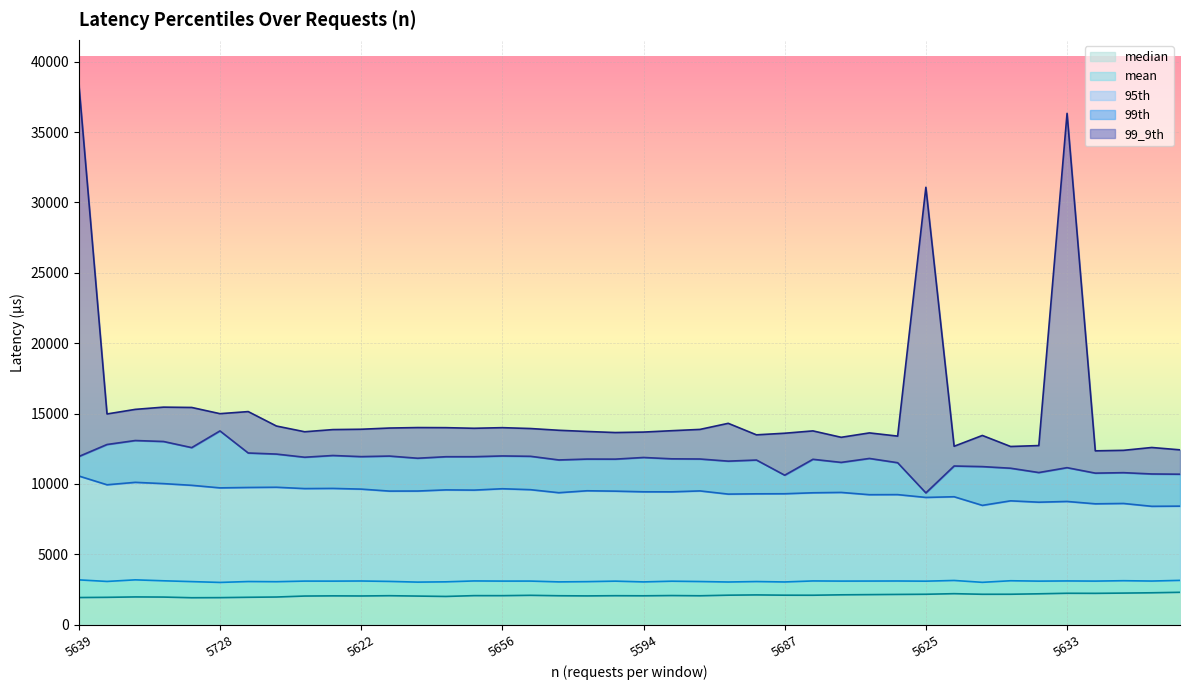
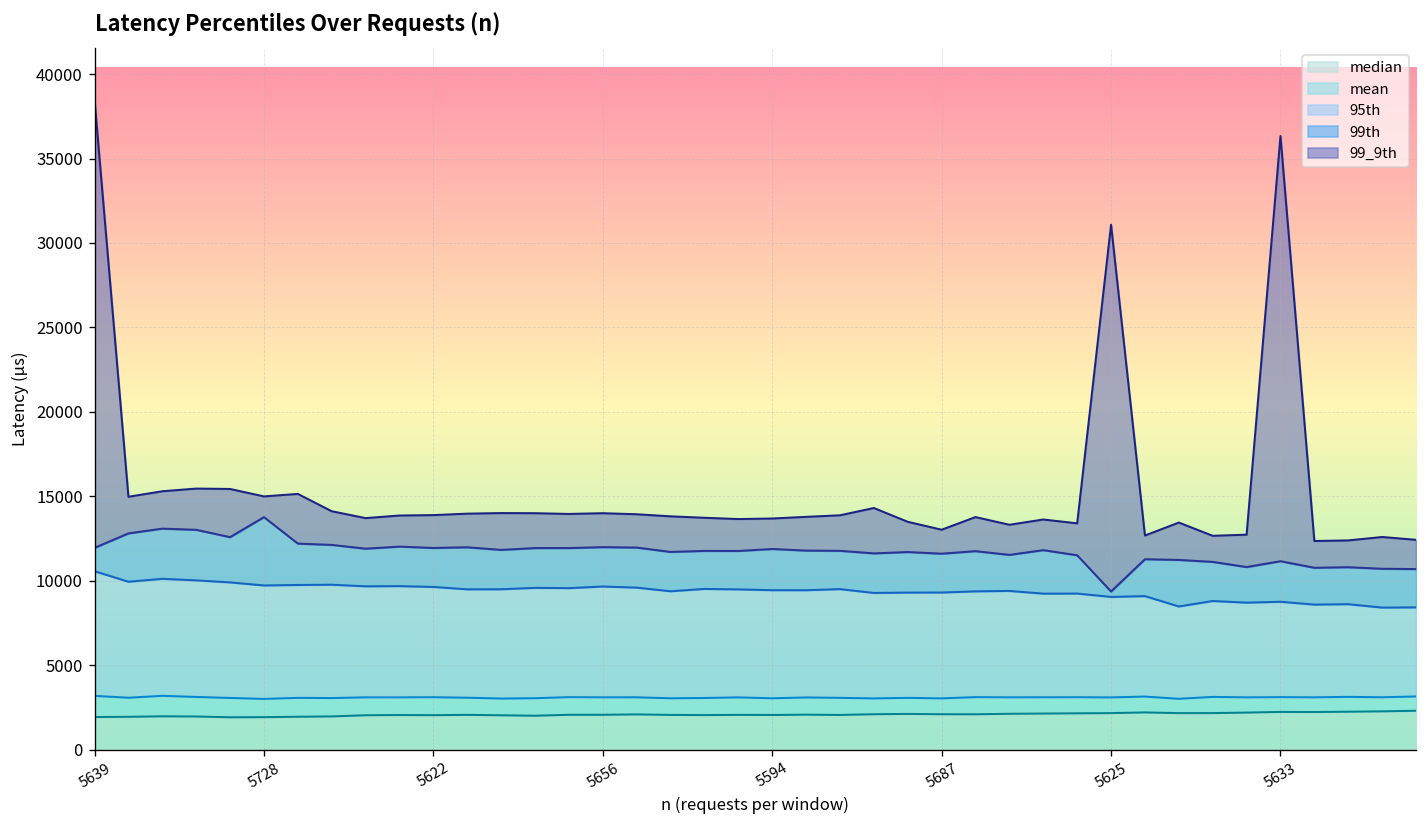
99th, 5687: 10600 -> 11600
99_9th, 5687: 13600 -> 13000
